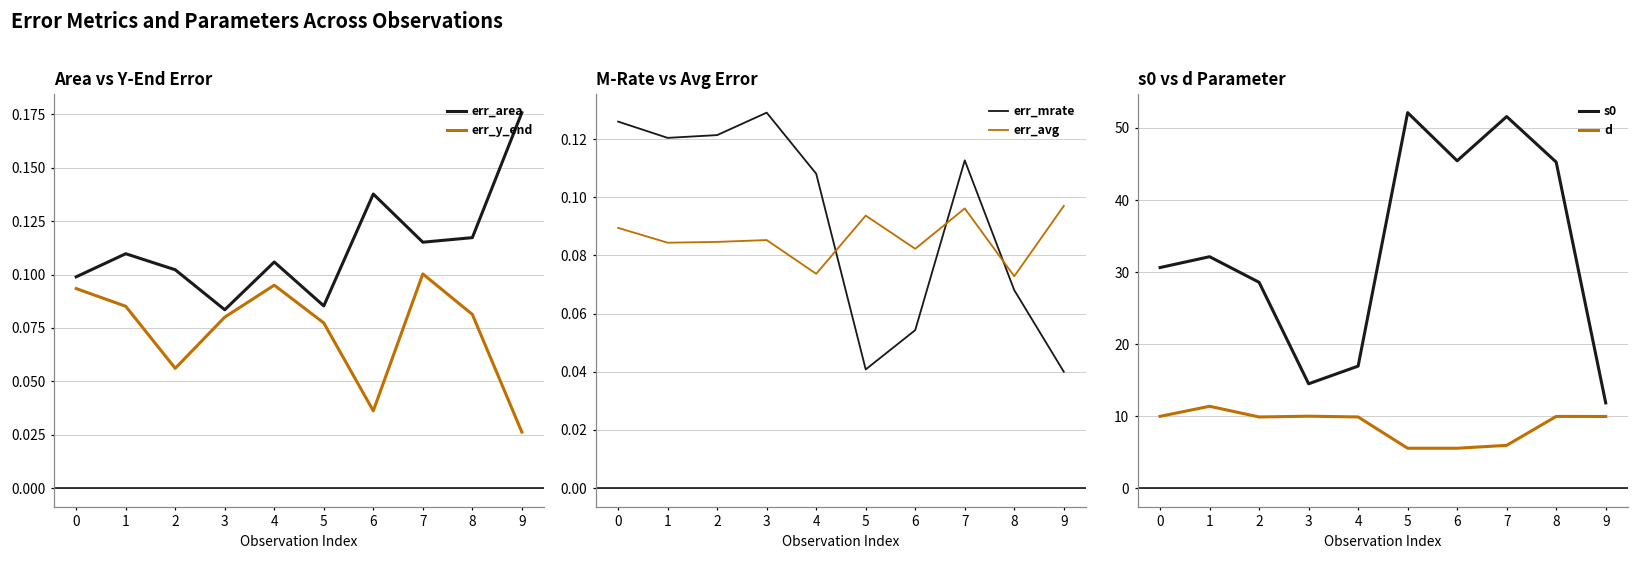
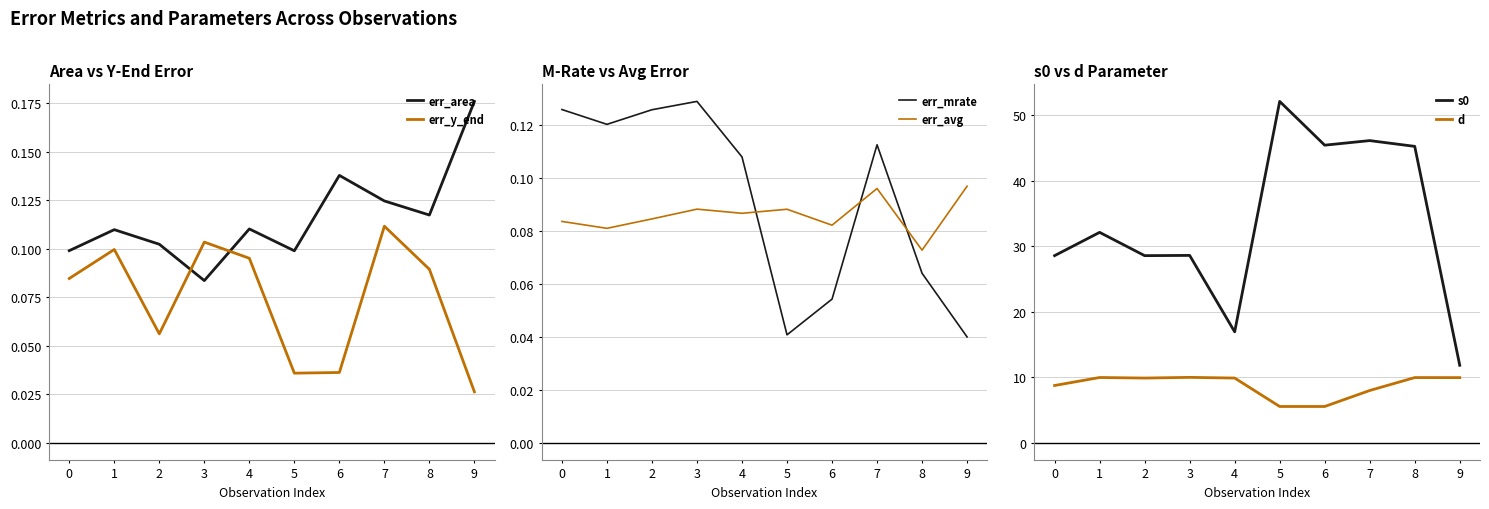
Area vs Y-End Error, err_y_end, 0: 0.093 -> 0.085
Area vs Y-End Error, err_y_end, 1: 0.085 -> 0.100
Area vs Y-End Error, err_y_end, 3: 0.080 -> 0.103
Area vs Y-End Error, err_area, 4: 0.106 -> 0.110
Area vs Y-End Error, err_area, 5: 0.085 -> 0.099
Area vs Y-End Error, err_y_end, 5: 0.077 -> 0.036
Area vs Y-End Error, err_area, 7: 0.115 -> 0.125
Area vs Y-End Error, err_y_end, 7: 0.100 -> 0.112
Area vs Y-End Error, err_y_end, 8: 0.081 -> 0.089
M-Rate vs Avg Error, err_avg, 0: 0.089 -> 0.084
M-Rate vs Avg Error, err_avg, 1: 0.084 -> 0.081
M-Rate vs Avg Error, err_mrate, 2: 0.121 -> 0.126
M-Rate vs Avg Error, err_avg, 3: 0.085 -> 0.088
M-Rate vs Avg Error, err_avg, 4: 0.074 -> 0.087
M-Rate vs Avg Error, err_avg, 5: 0.094 -> 0.088
M-Rate vs Avg Error, err_mrate, 8: 0.068 -> 0.064
s0 vs d Parameter, s0, 0: 31 -> 29
s0 vs d Parameter, d, 0: 10 -> 9
s0 vs d Parameter, d, 1: 11 -> 10
s0 vs d Parameter, s0, 3: 14 -> 29
s0 vs d Parameter, s0, 7: 52 -> 46
s0 vs d Parameter, d, 7: 6 -> 8
